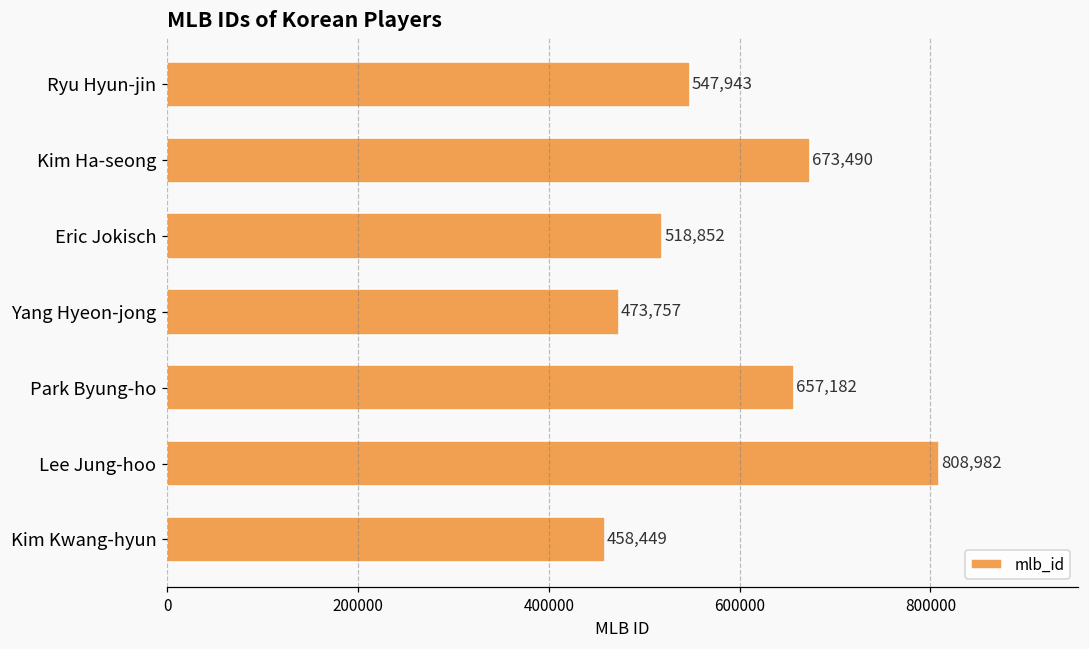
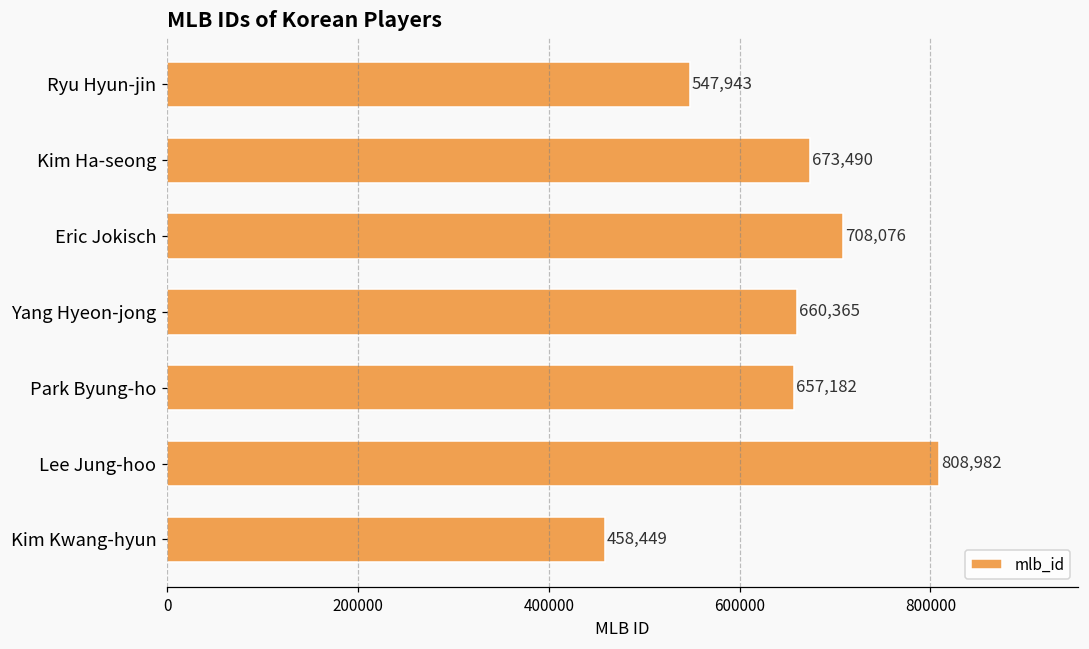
Eric Jokisch: 518,852 -> 708,076
Yang Hyeon-jong: 473,757 -> 660,365
